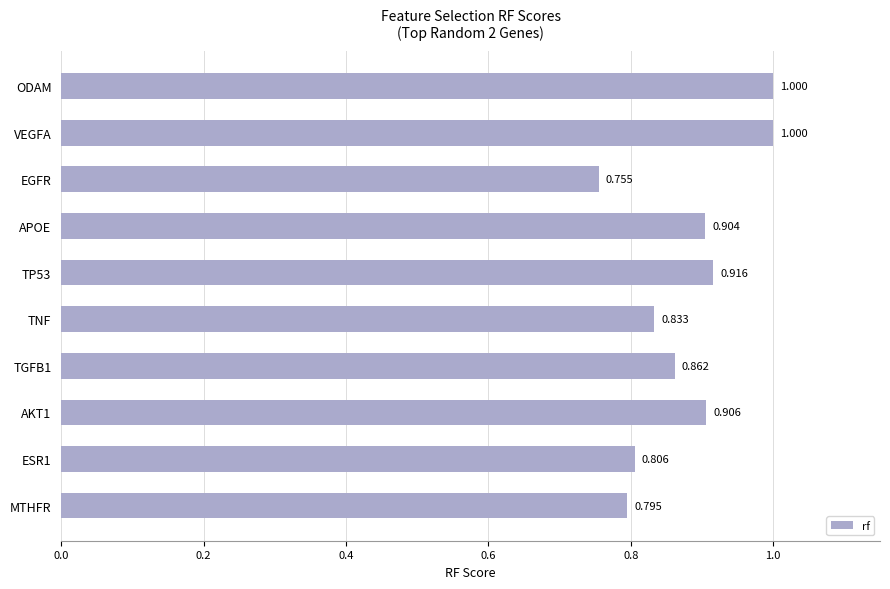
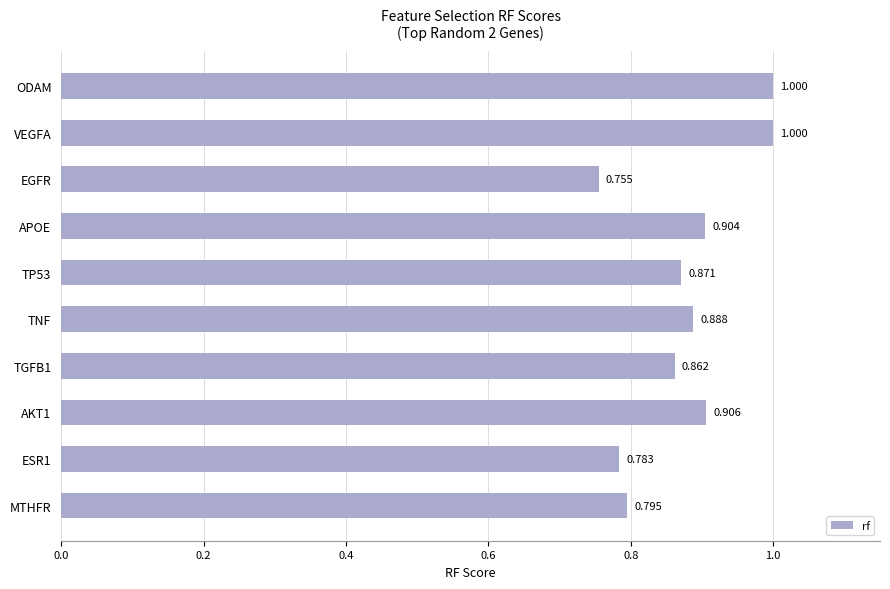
TP53: 0.916 -> 0.871
TNF: 0.833 -> 0.888
ESR1: 0.806 -> 0.783
